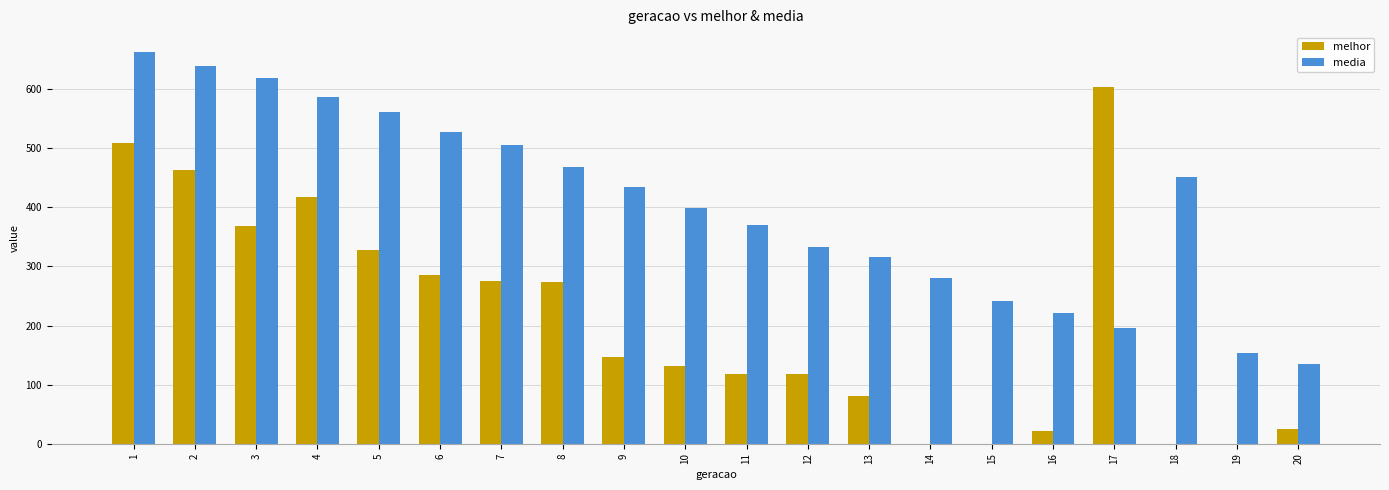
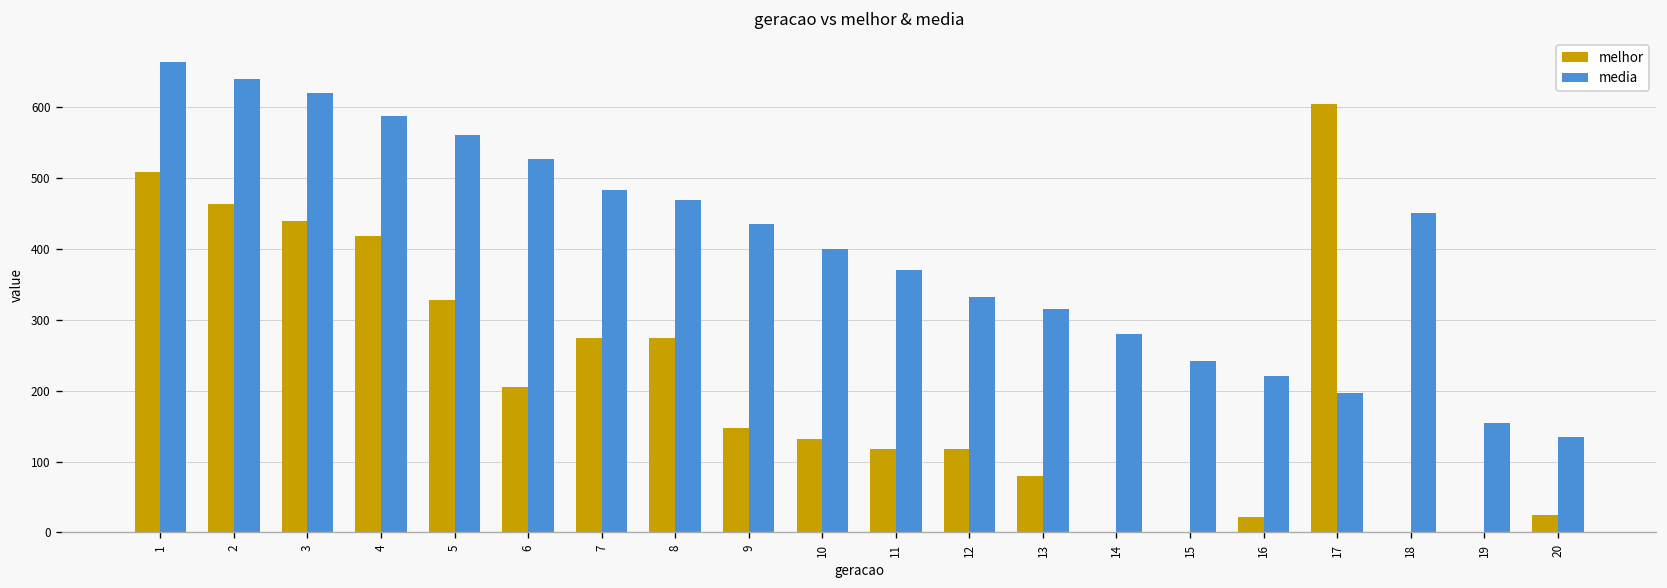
melhor, 3: 370 -> 440
melhor, 6: 290 -> 210
media, 7: 500 -> 480
